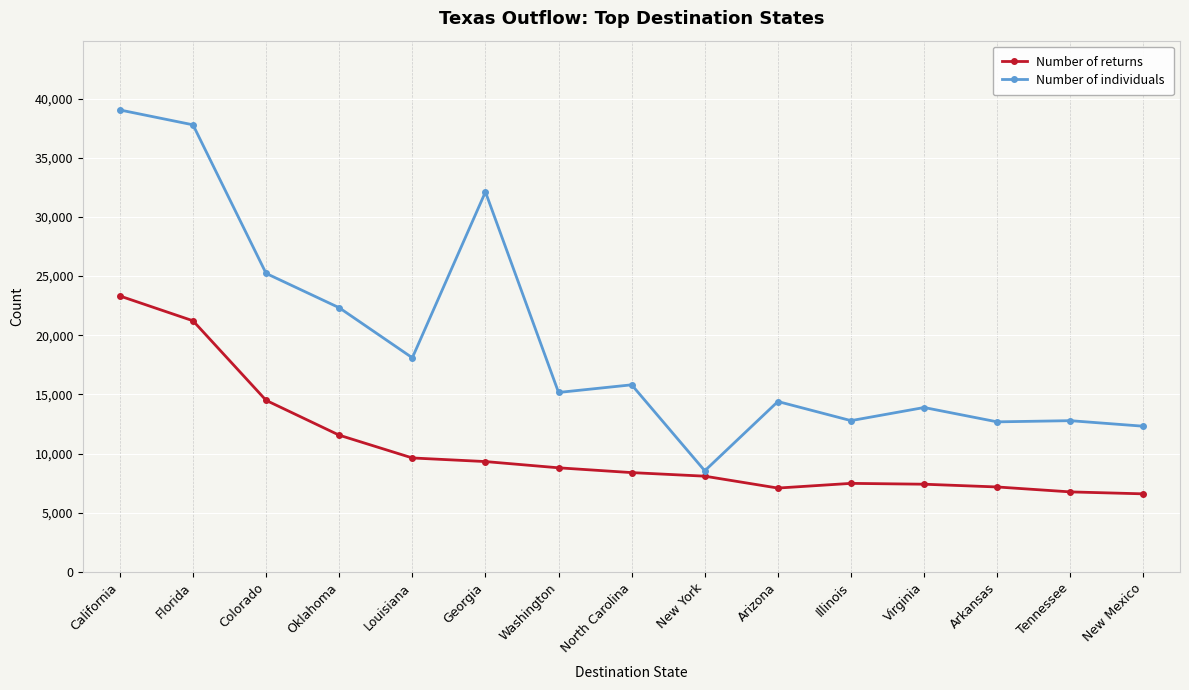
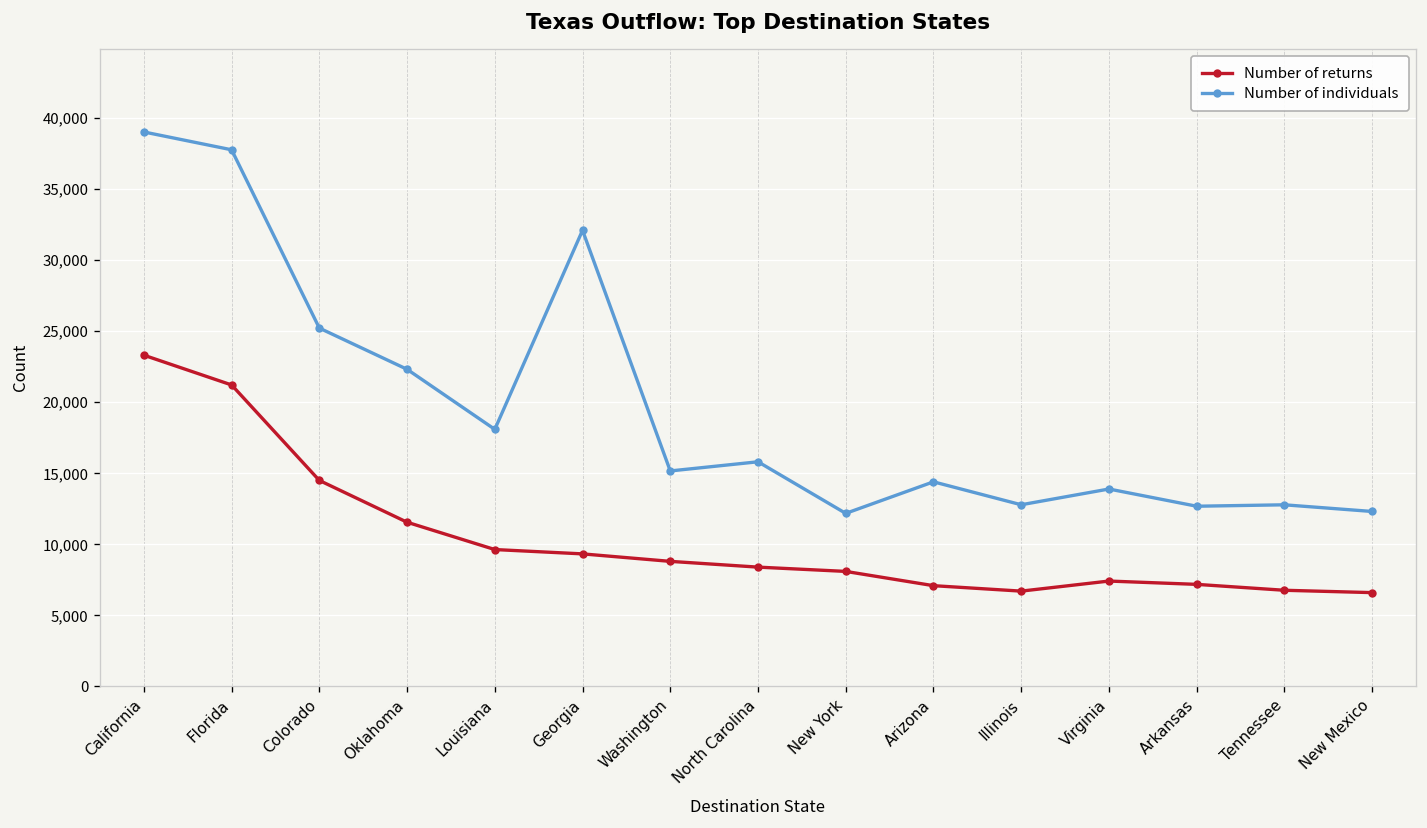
Number of individuals, New York: 8,500 -> 12,200
Number of returns, Illinois: 7,500 -> 6,700
